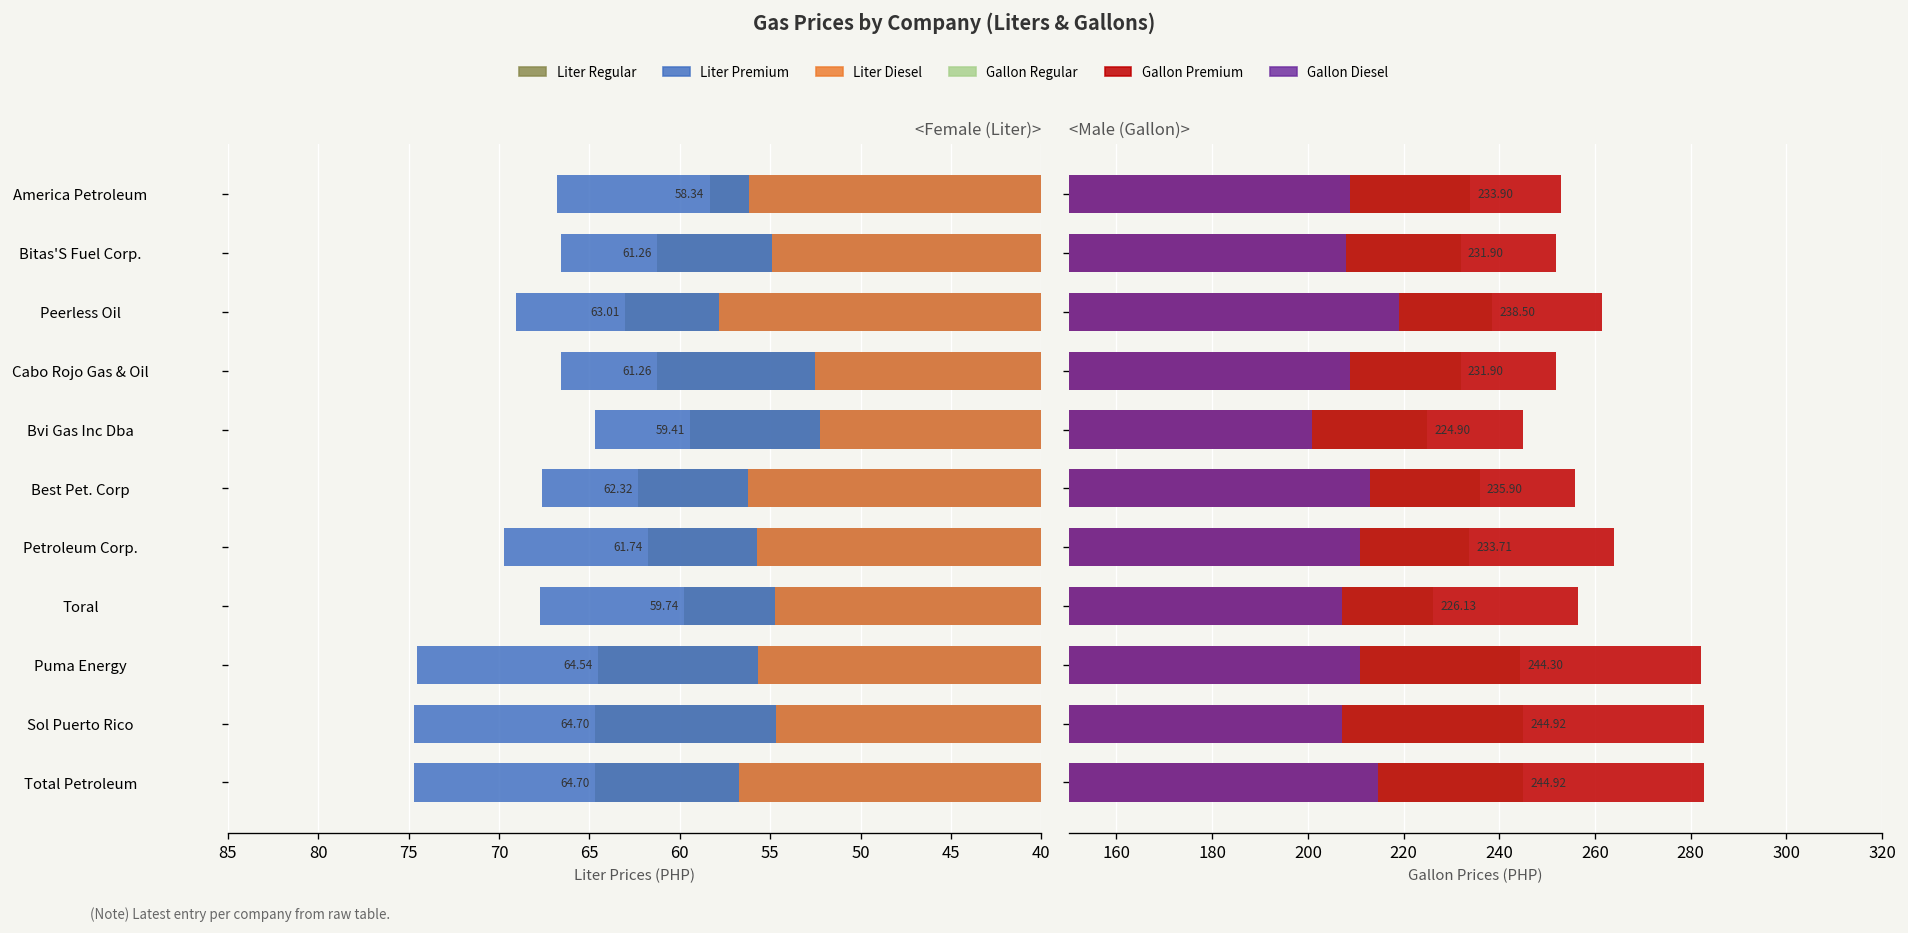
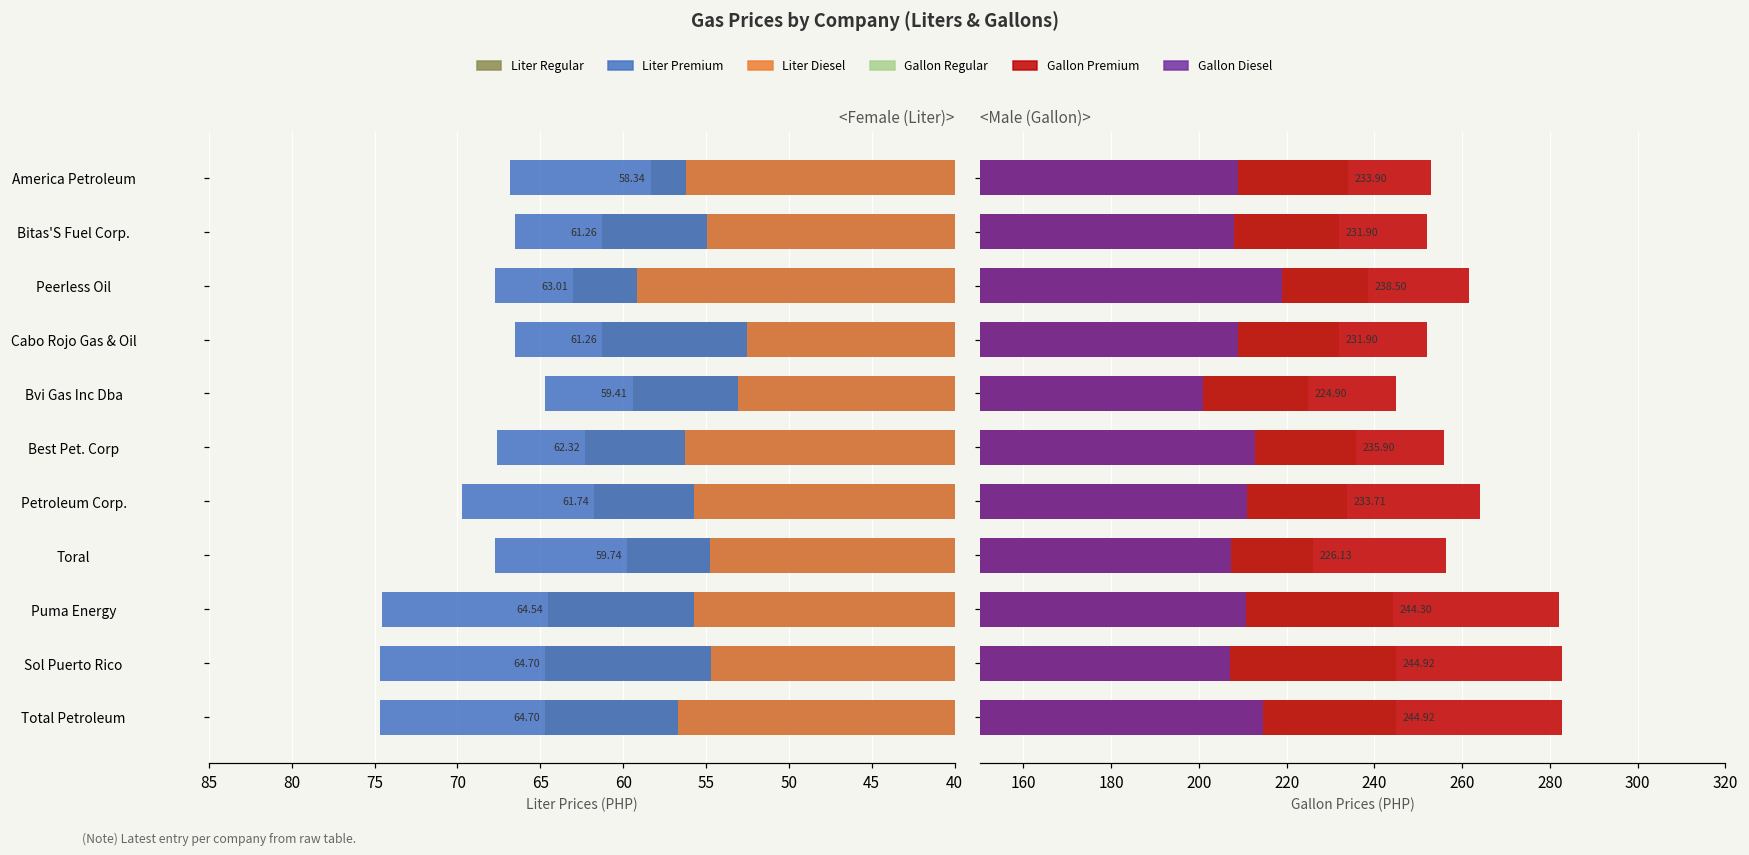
<Female (Liter)>, Liter Premium, Peerless Oil: 69.1 -> 67.7
<Female (Liter)>, Liter Diesel, Peerless Oil: 57.9 -> 59.2
<Female (Liter)>, Liter Diesel, Bvi Gas Inc Dba: 52.2 -> 53.1
